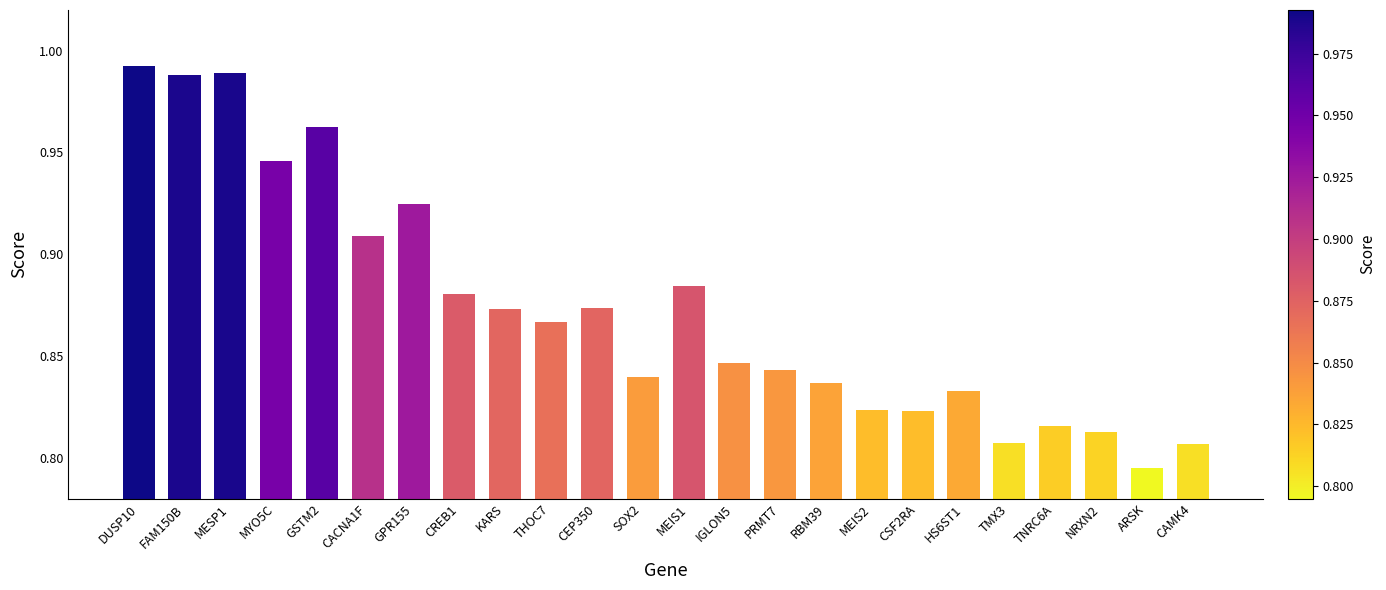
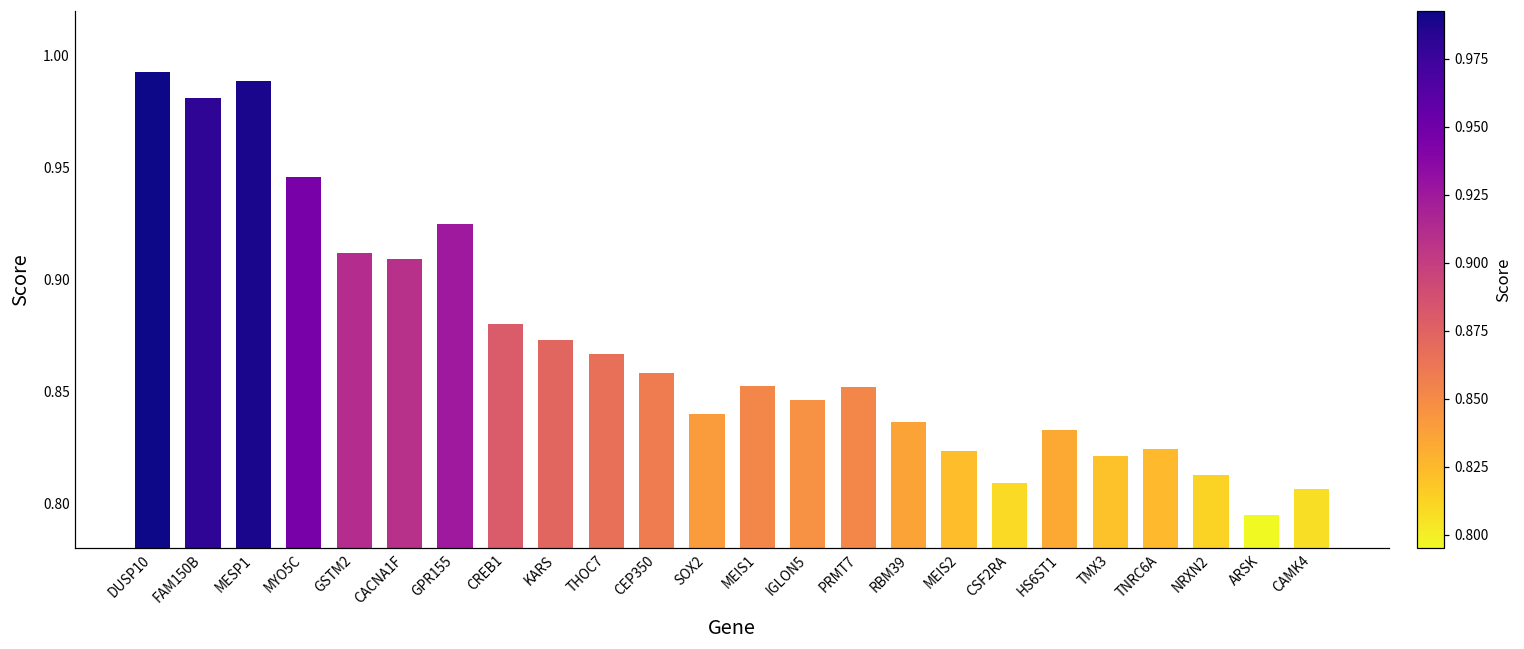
FAM150B: 0.988 -> 0.981
GSTM2: 0.962 -> 0.912
CEP350: 0.873 -> 0.858
MEIS1: 0.884 -> 0.853
PRMT7: 0.843 -> 0.852
CSF2RA: 0.823 -> 0.809
TMX3: 0.807 -> 0.821
TNRC6A: 0.816 -> 0.824
